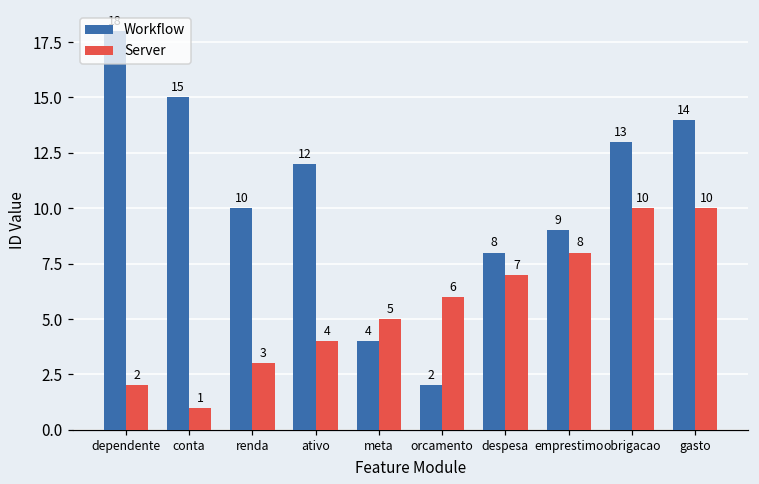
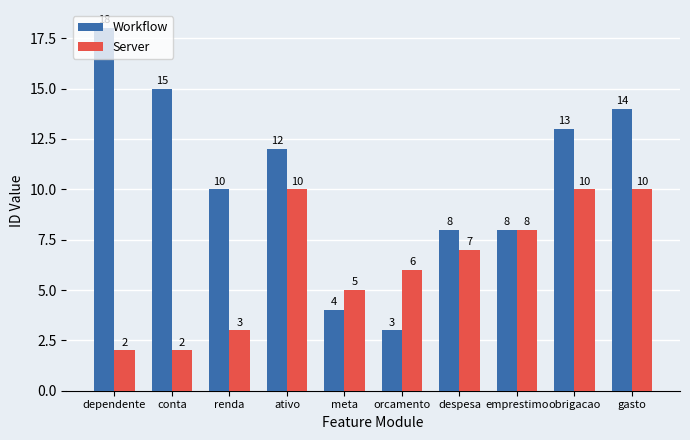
Server, conta: 1 -> 2
Server, ativo: 4 -> 10
Workflow, orcamento: 2 -> 3
Workflow, emprestimo: 9 -> 8
